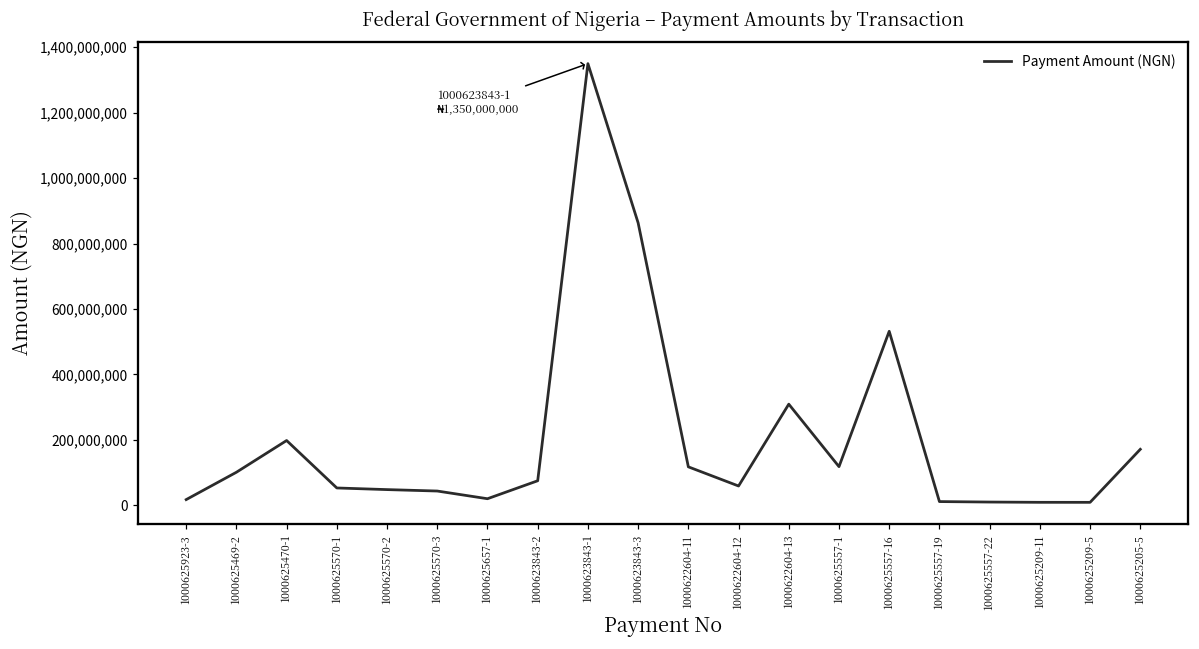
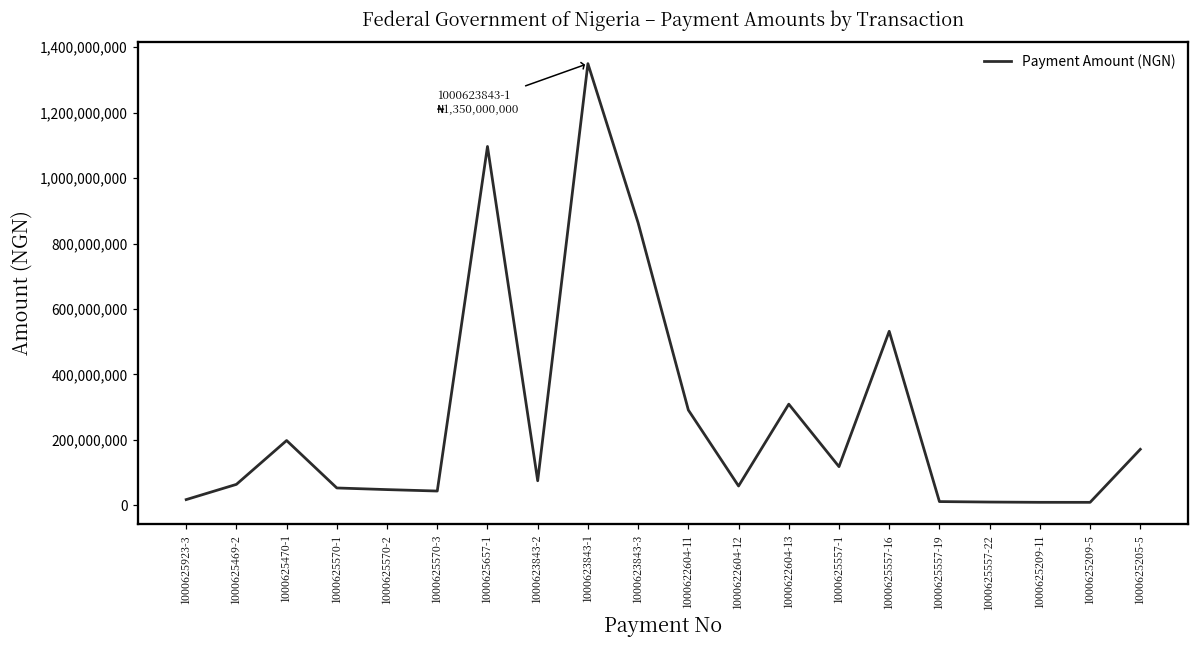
1000625469-2: 100,000,000 -> 60,000,000
1000625657-1: 20,000,000 -> 1,100,000,000
1000622604-11: 120,000,000 -> 290,000,000
